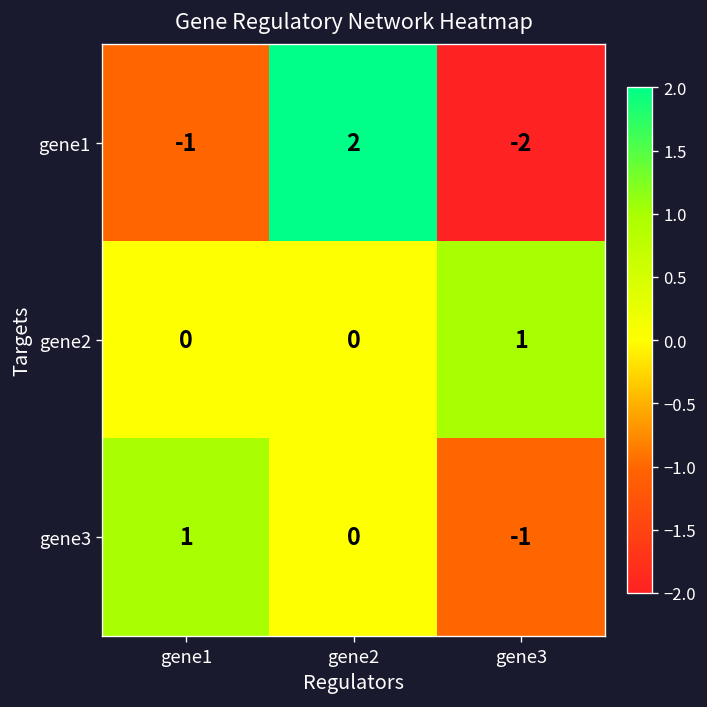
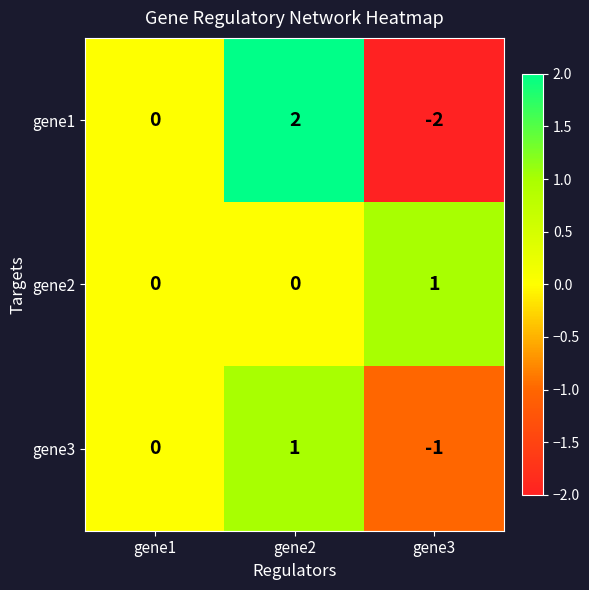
gene1, gene1: -1 -> 0
gene3, gene1: 1 -> 0
gene3, gene2: 0 -> 1
